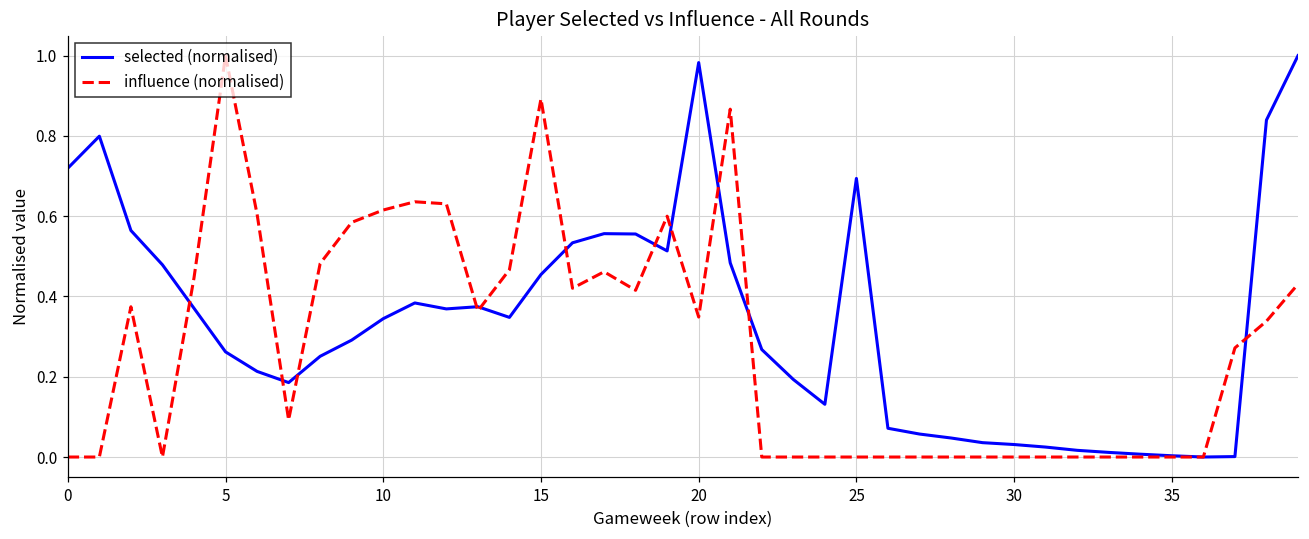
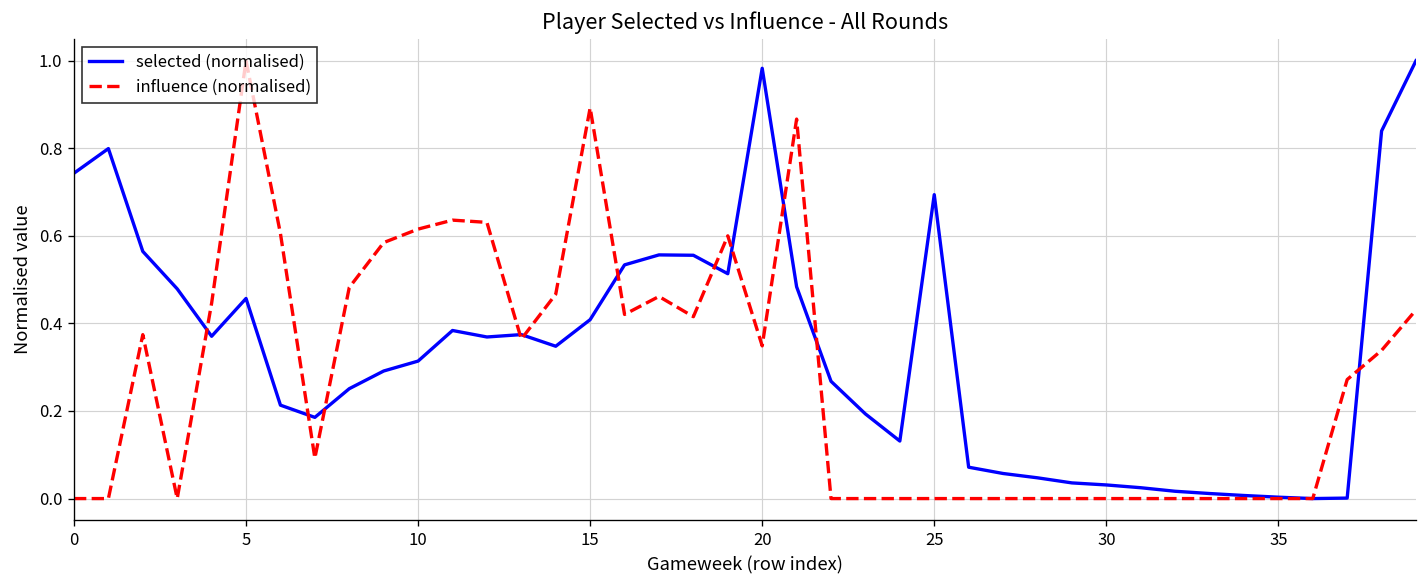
selected (normalised), 0: 0.72 -> 0.74
selected (normalised), 5: 0.26 -> 0.46
selected (normalised), 10: 0.34 -> 0.31
selected (normalised), 15: 0.45 -> 0.41
